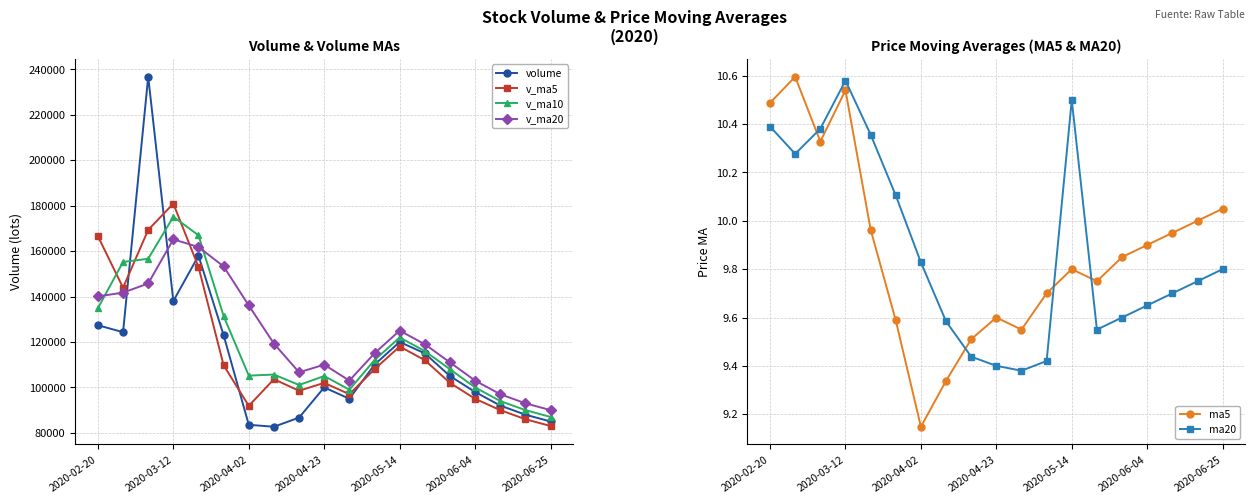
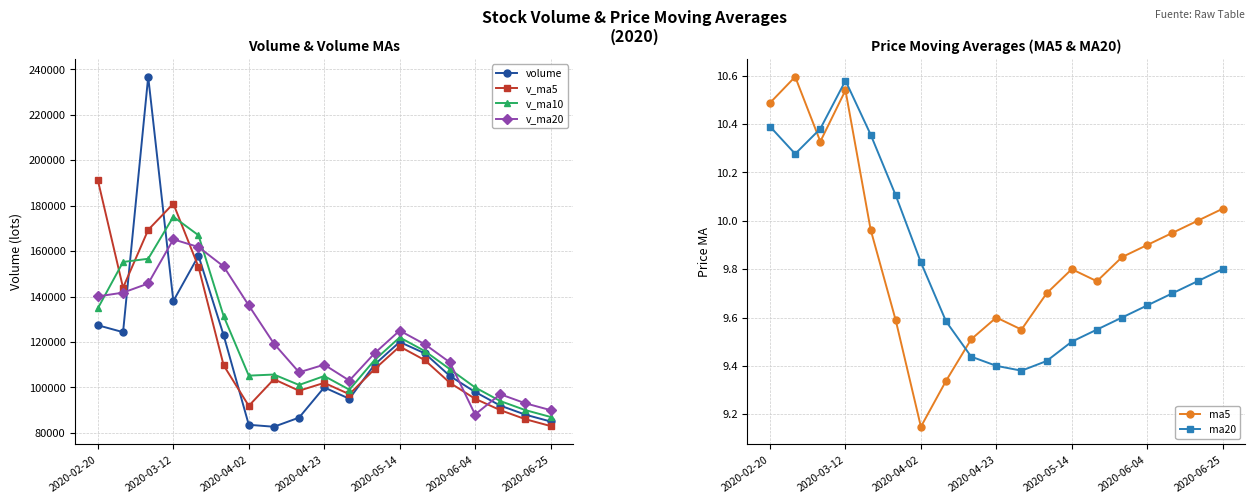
Volume & Volume MAs, v_ma5, 2020-02-20: 167000 -> 191000
Volume & Volume MAs, v_ma20, 2020-06-04: 103000 -> 88000
Price Moving Averages (MA5 & MA20), ma20, 2020-05-14: 10.5 -> 9.5
